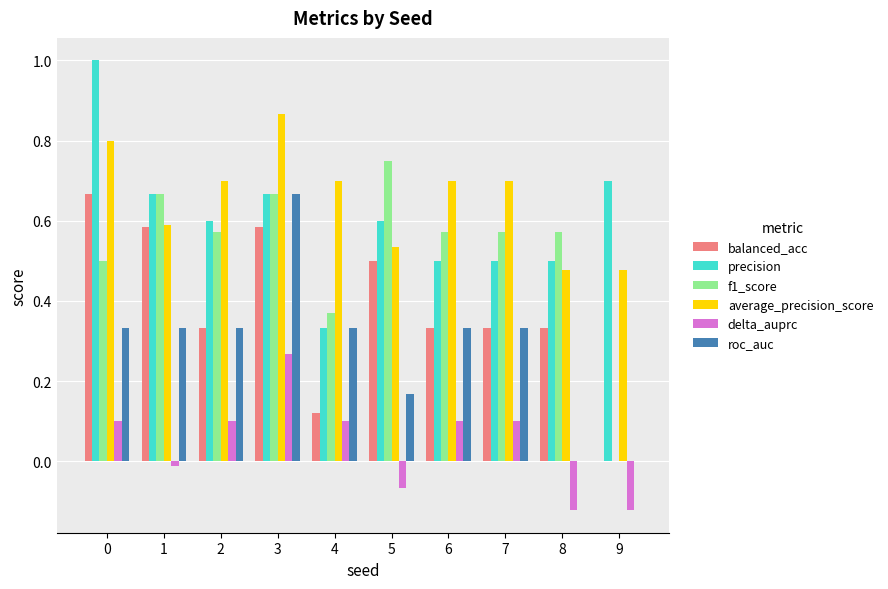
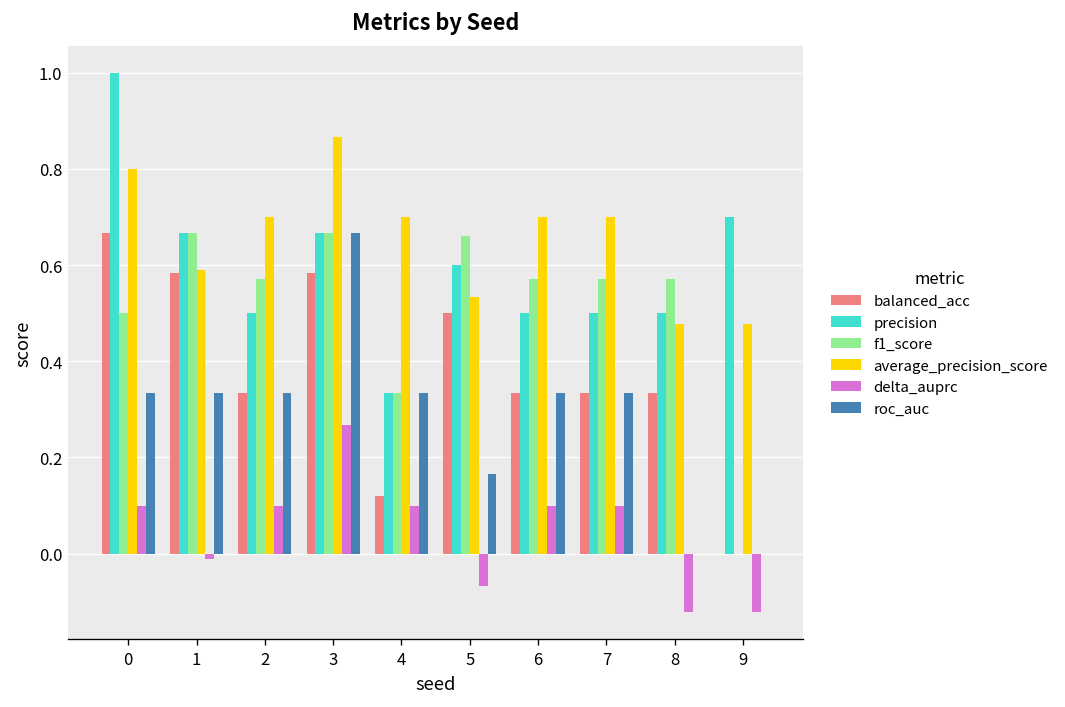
precision, 2: 0.6 -> 0.5
f1_score, 4: 0.37 -> 0.33
f1_score, 5: 0.75 -> 0.66
